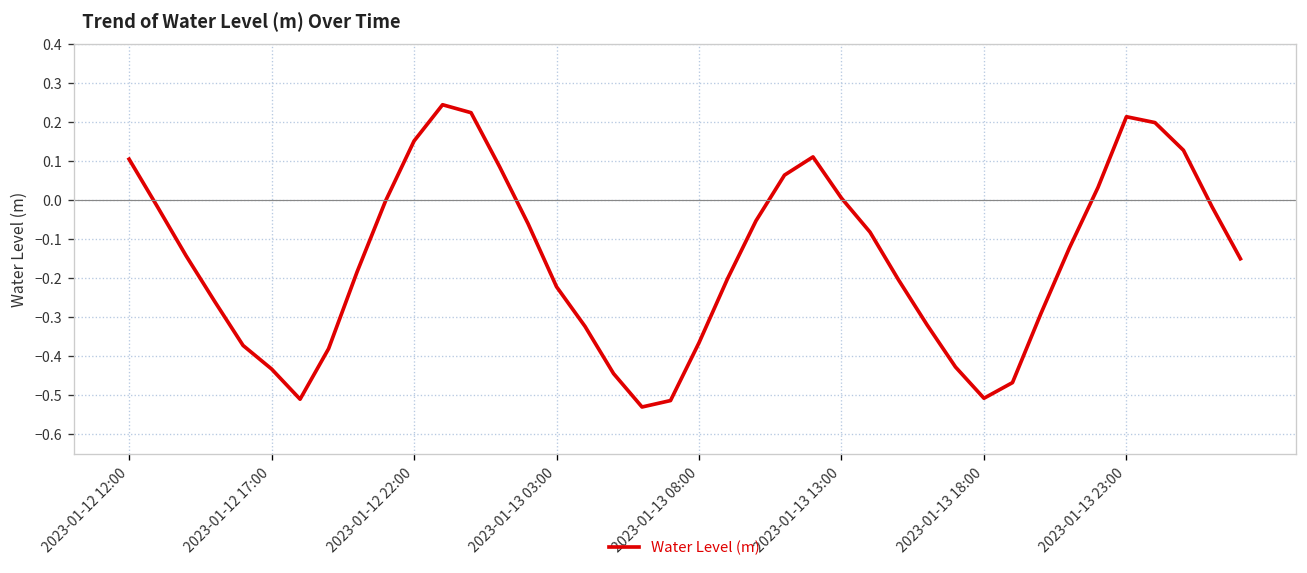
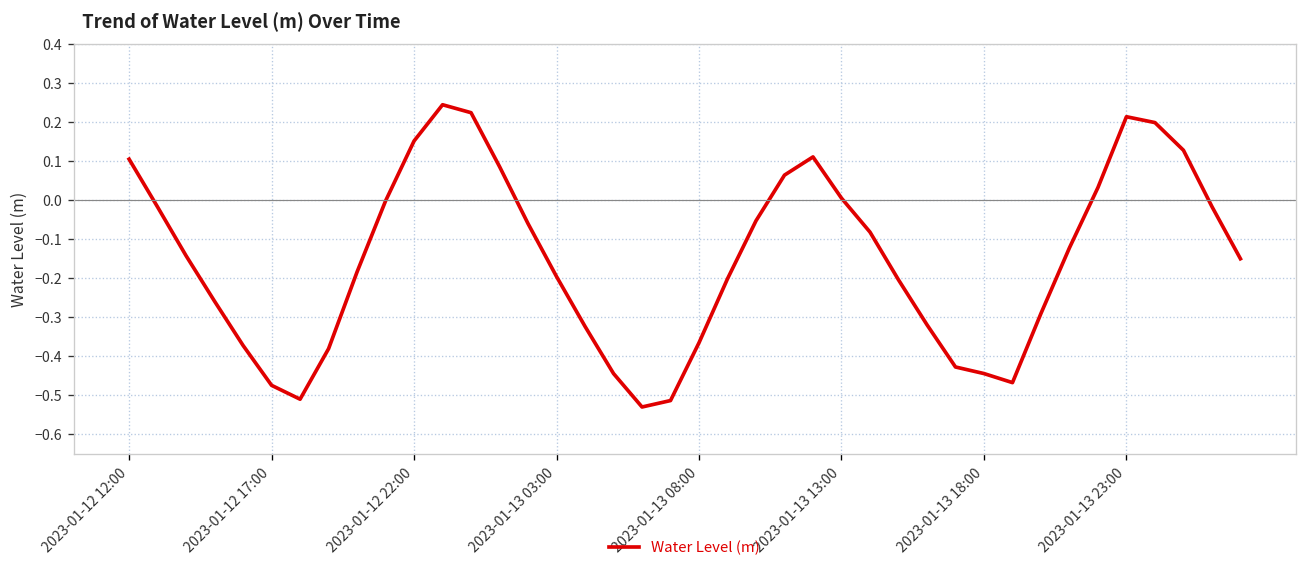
2023-01-12 17:00: -0.43 -> -0.47
2023-01-13 03:00: -0.22 -> -0.20
2023-01-13 18:00: -0.51 -> -0.44
